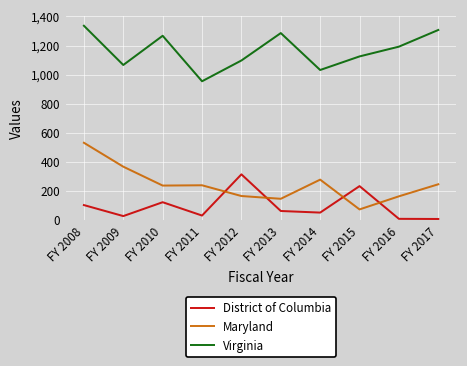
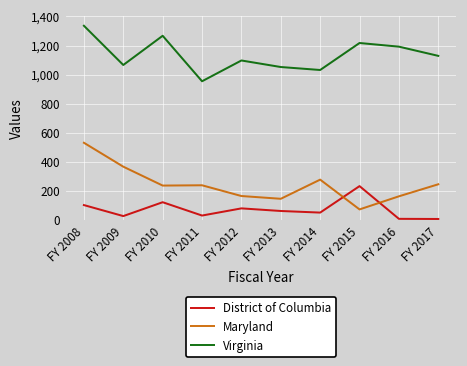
District of Columbia, FY 2012: 310 -> 80
Virginia, FY 2013: 1,290 -> 1,050
Virginia, FY 2015: 1,120 -> 1,220
Virginia, FY 2017: 1,310 -> 1,130
